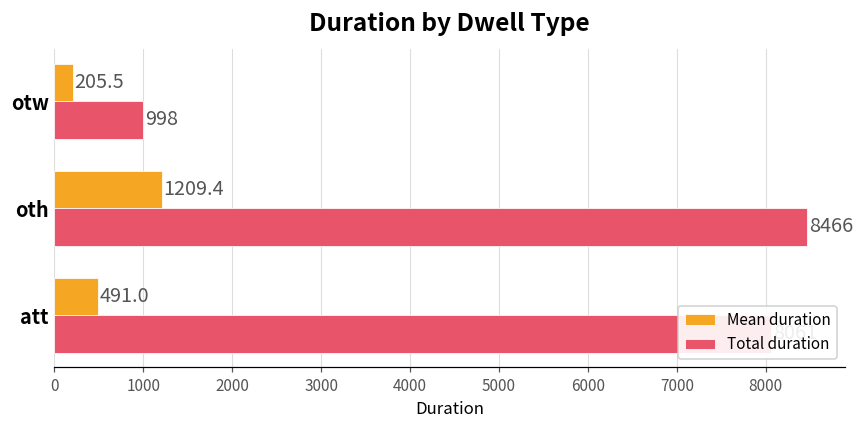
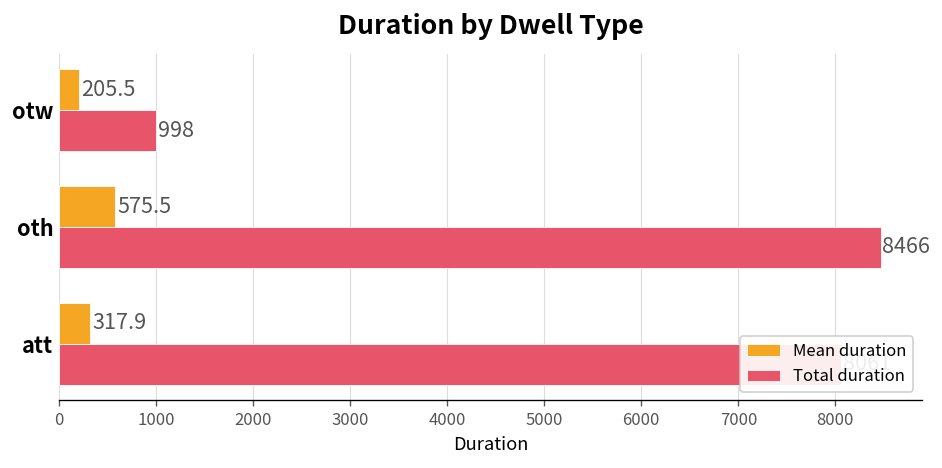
Mean duration, oth: 1209.4 -> 575.5
Mean duration, att: 491.0 -> 317.9
